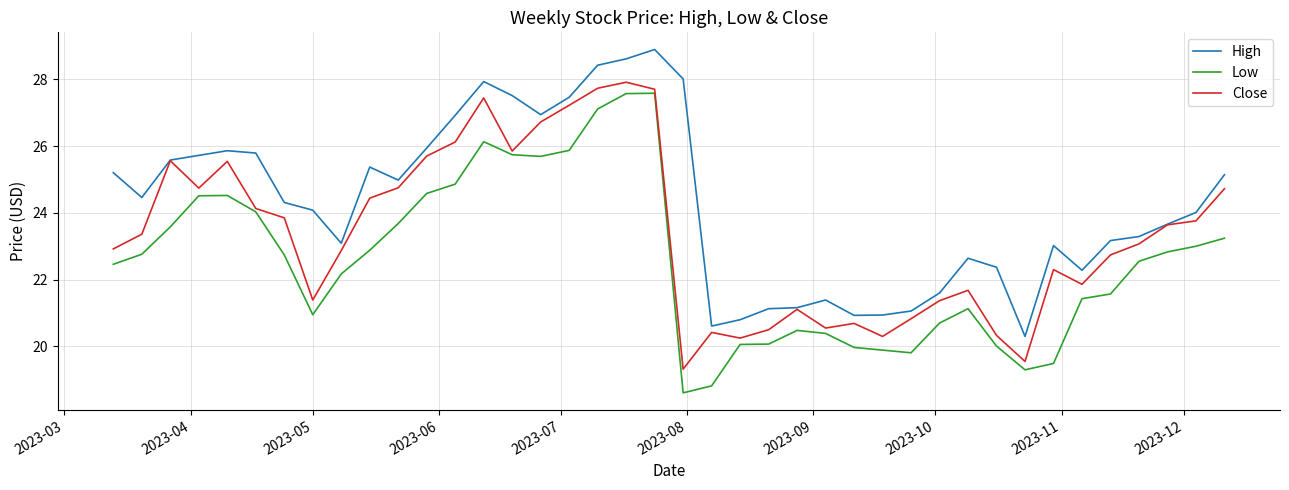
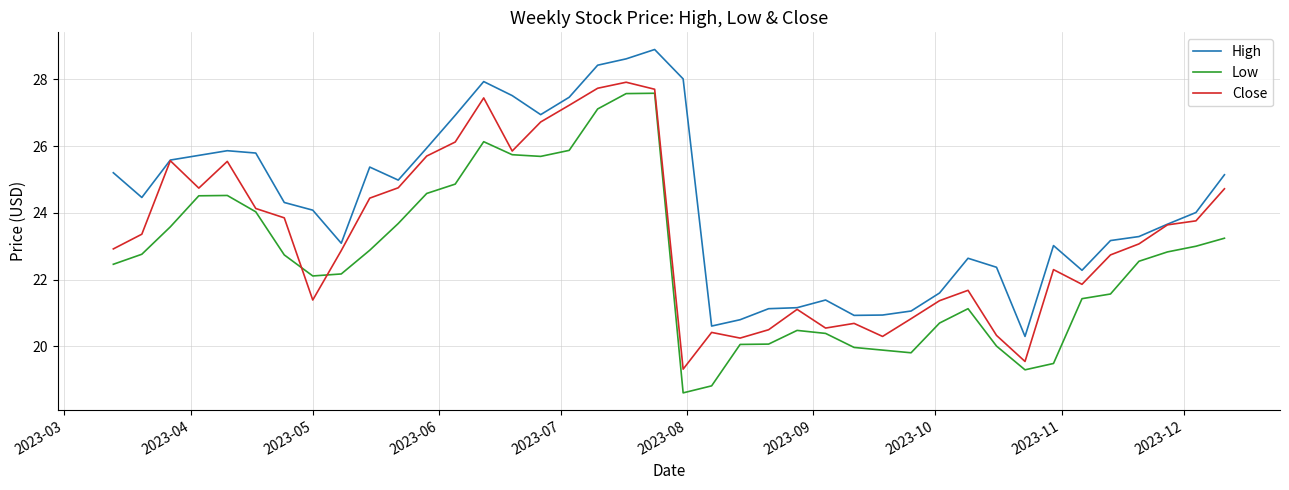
Low, 2023-05: 21.0 -> 22.1
